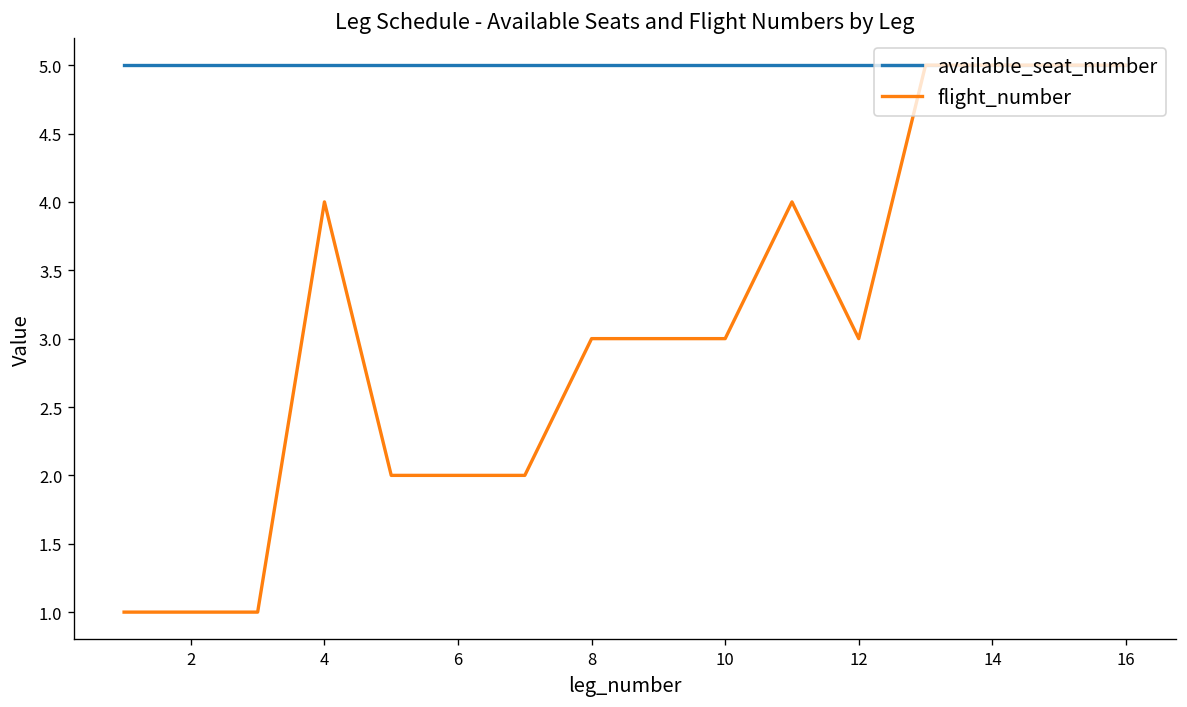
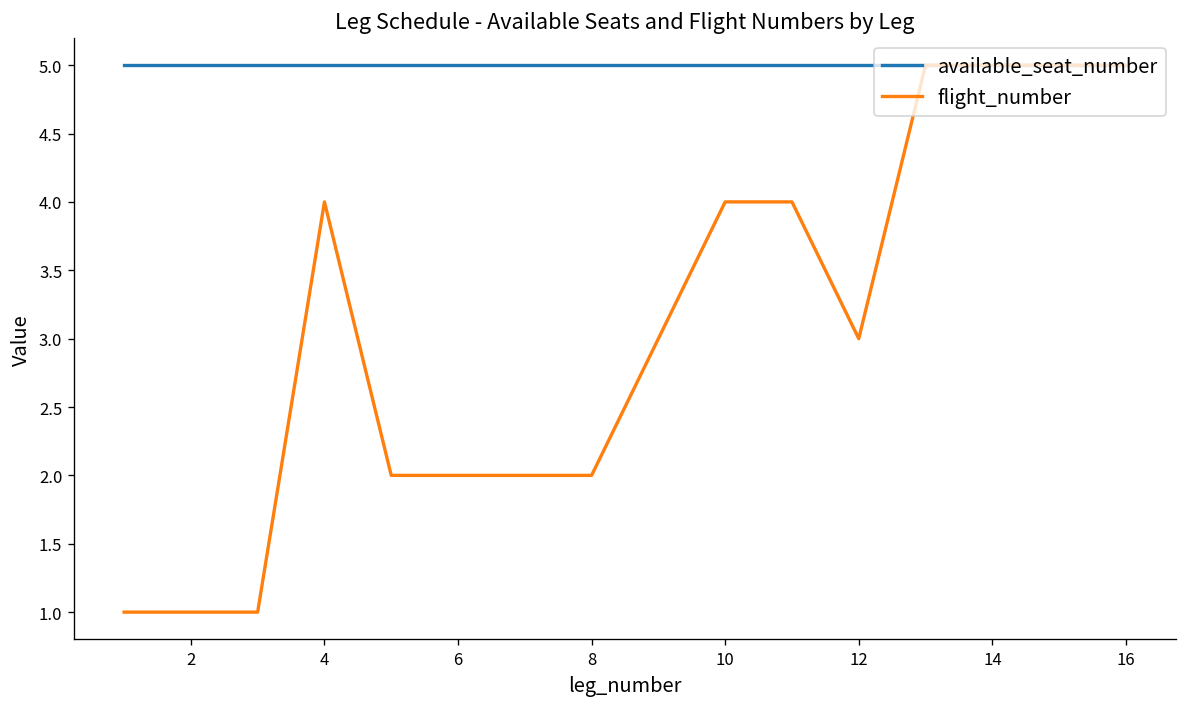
flight_number, 8: 3 -> 2
flight_number, 10: 3 -> 4
